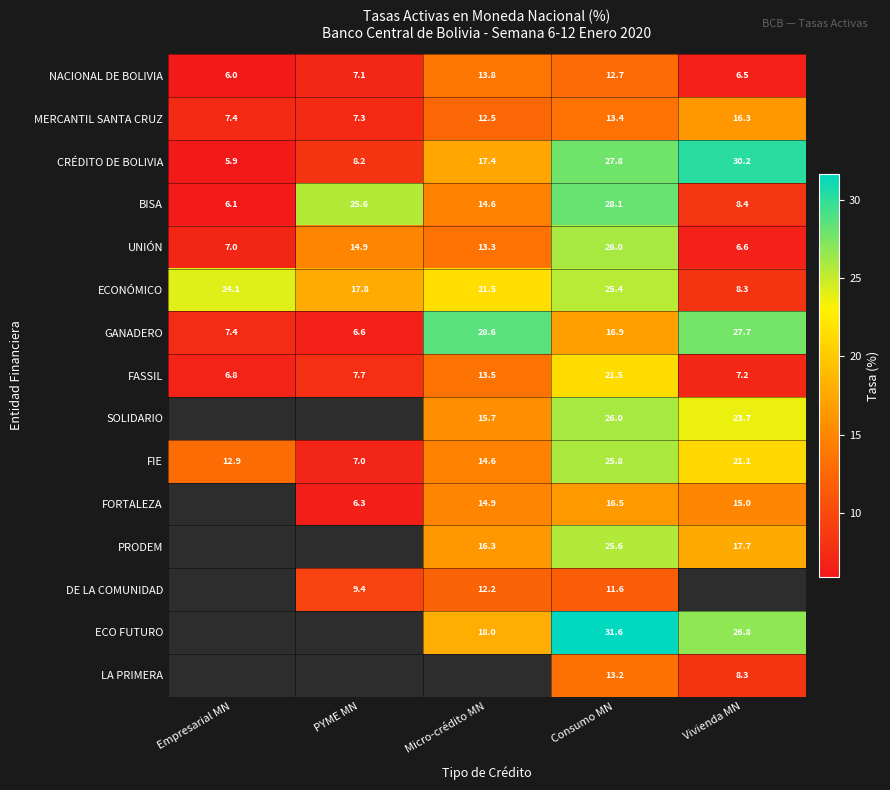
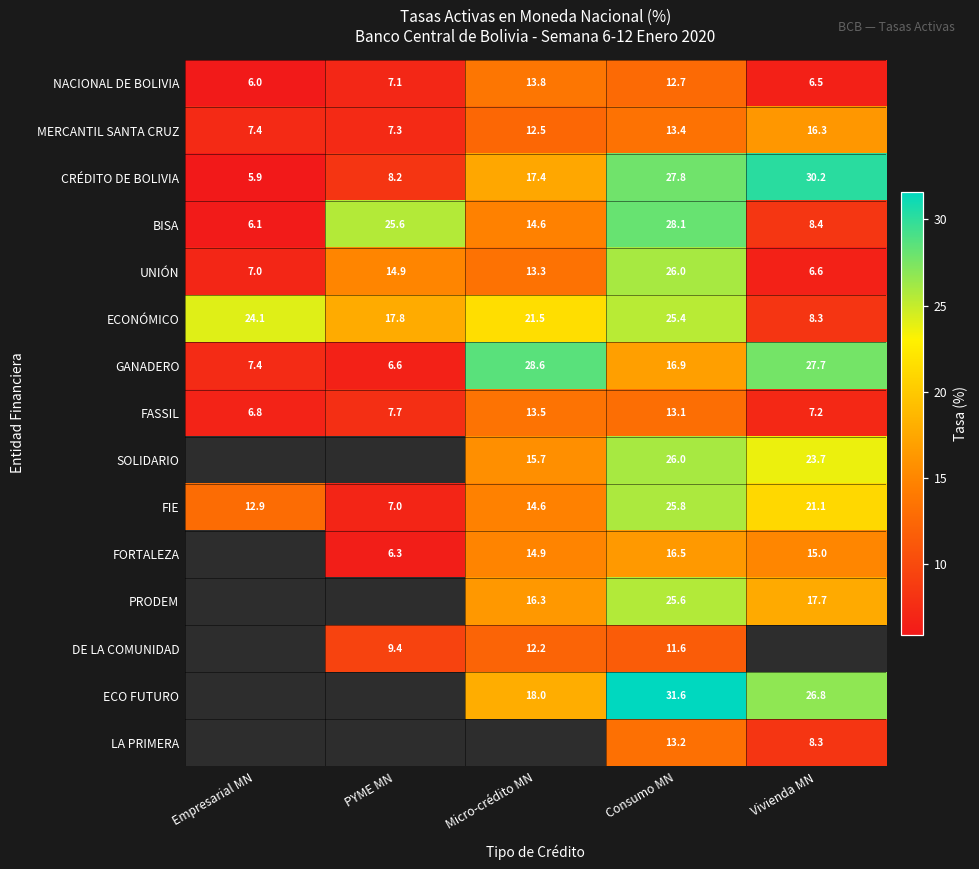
FASSIL, Consumo MN: 21.5 -> 13.1
